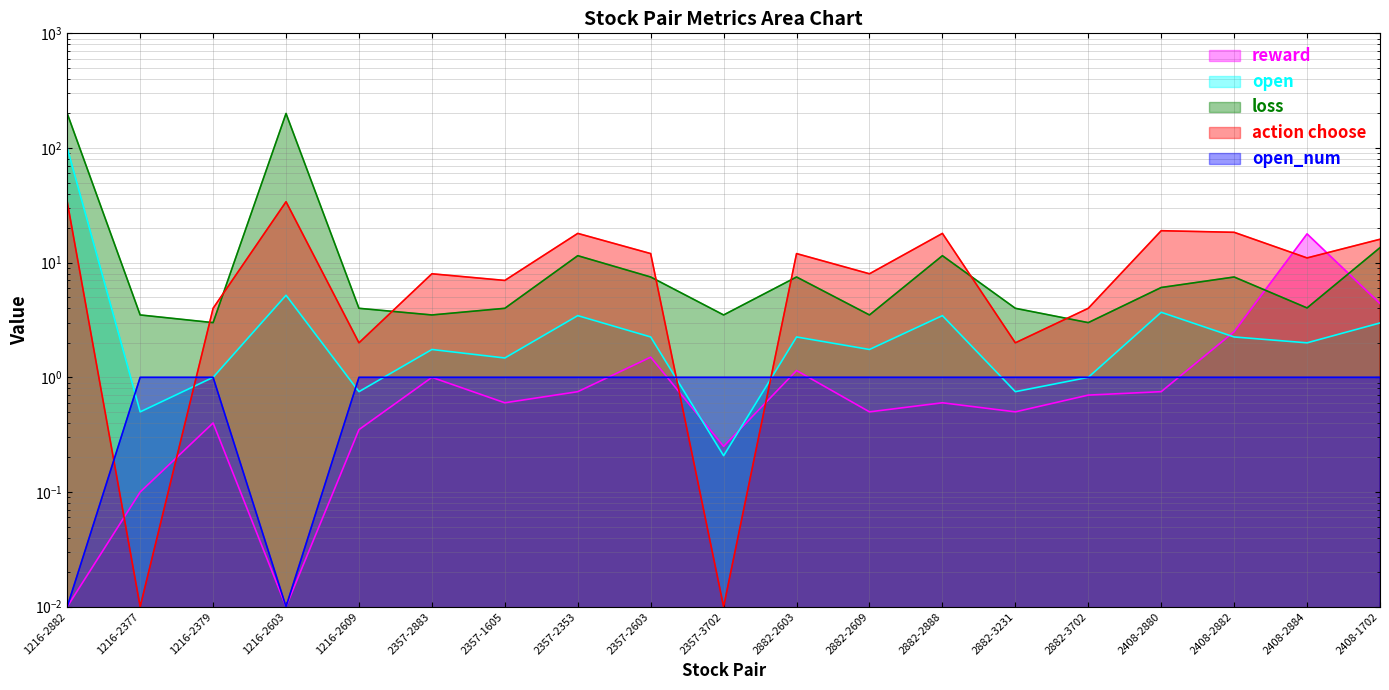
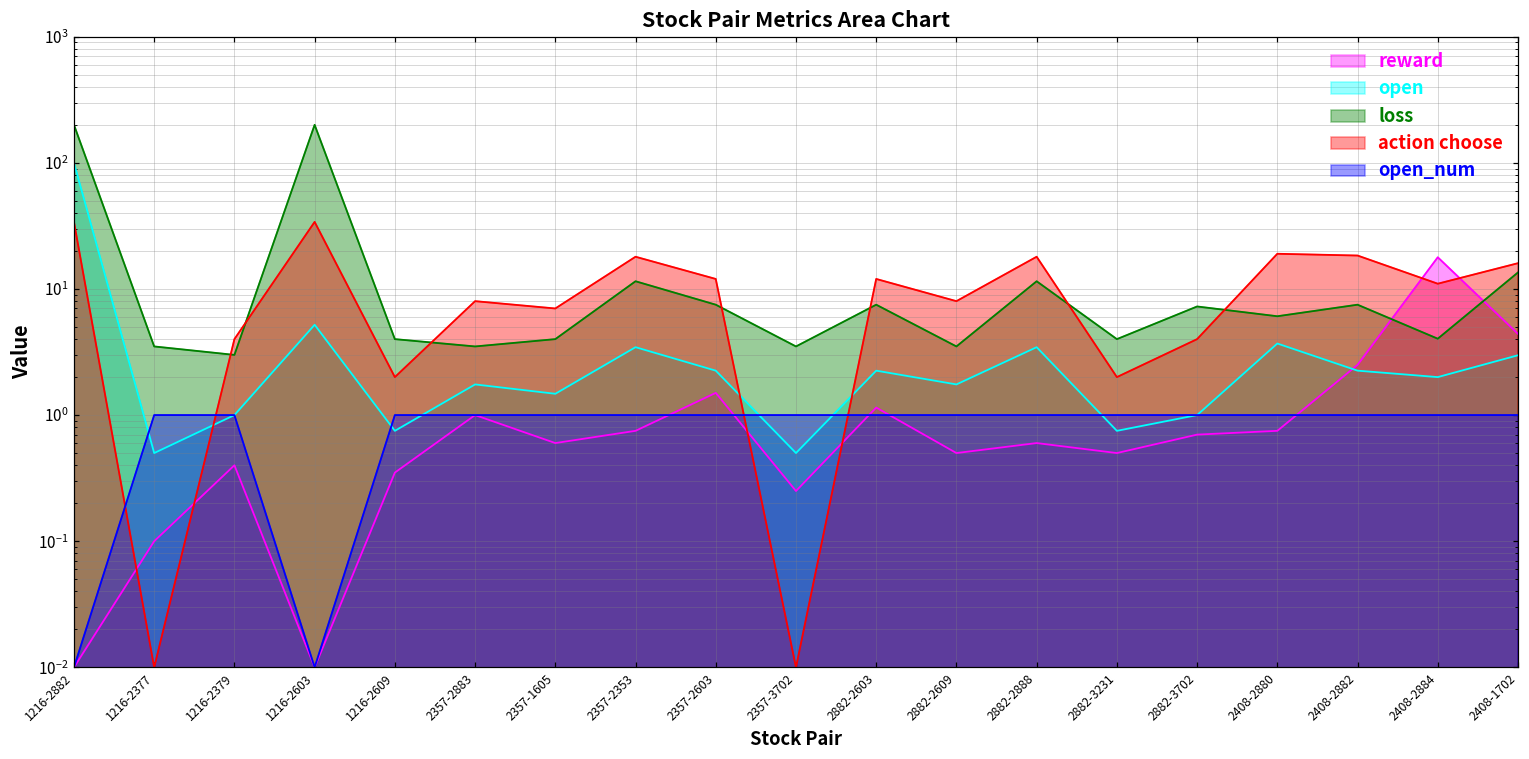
open, 2357-3702: 0.21 -> 0.5
loss, 2882-3702: 3.0 -> 7
